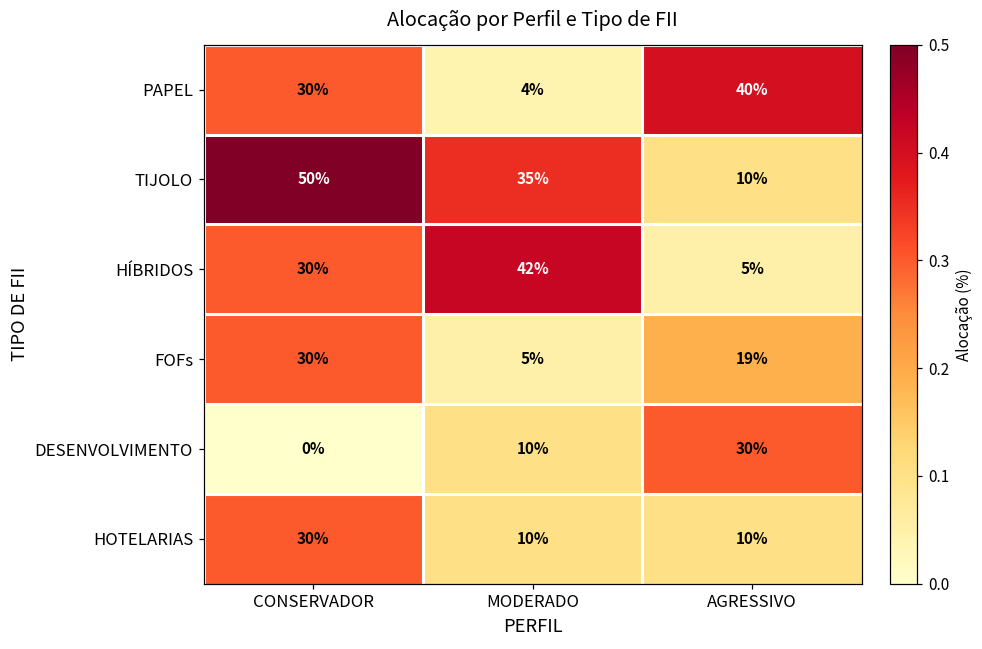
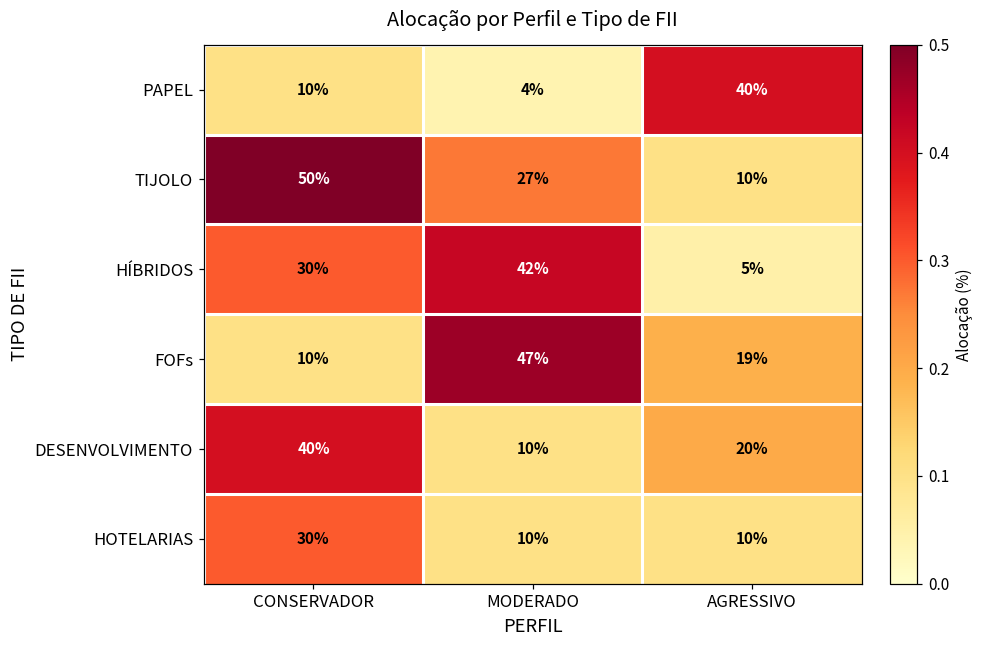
PAPEL, CONSERVADOR: 30% -> 10%
TIJOLO, MODERADO: 35% -> 27%
FOFs, CONSERVADOR: 30% -> 10%
FOFs, MODERADO: 5% -> 47%
DESENVOLVIMENTO, CONSERVADOR: 0% -> 40%
DESENVOLVIMENTO, AGRESSIVO: 30% -> 20%
